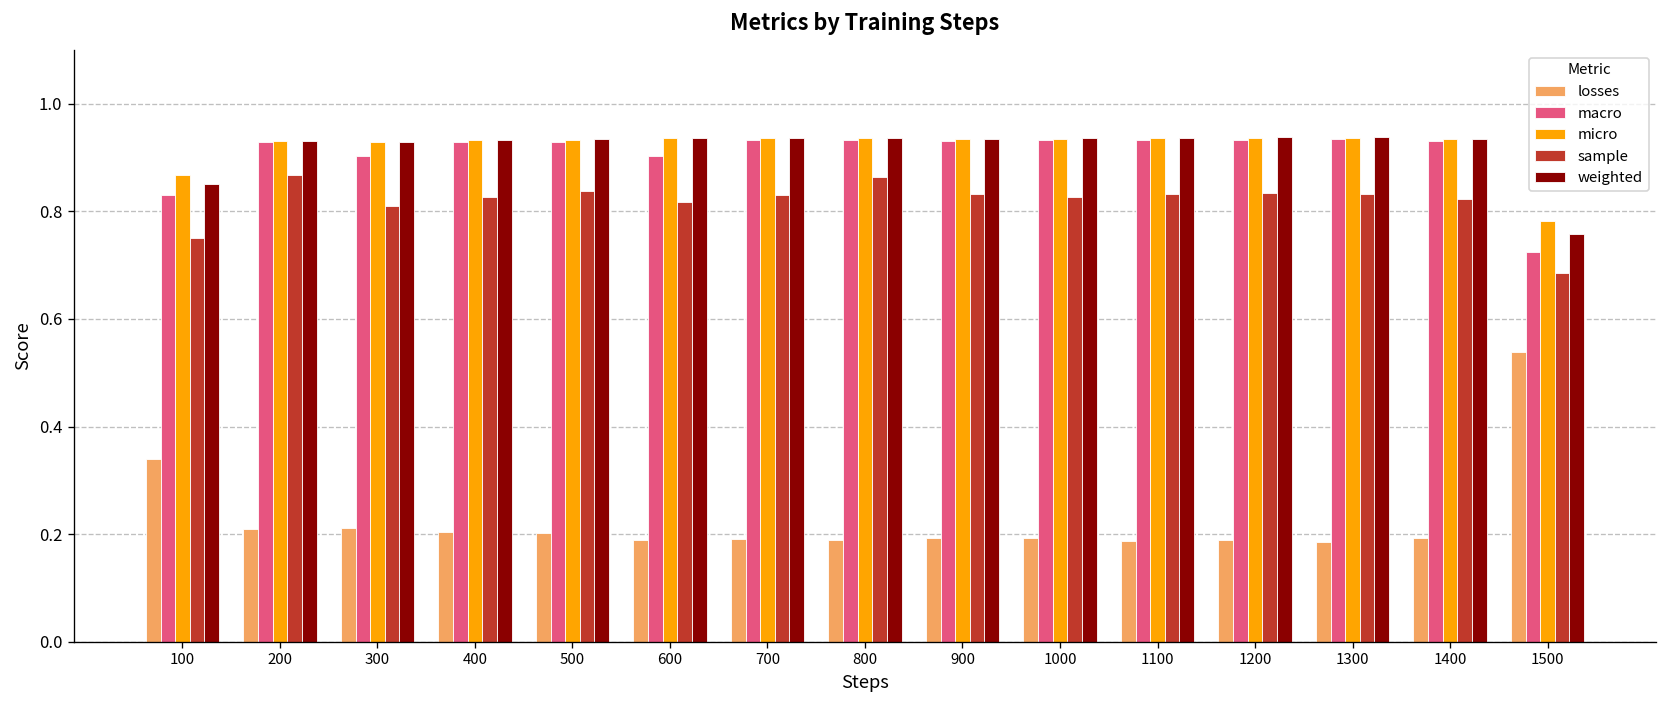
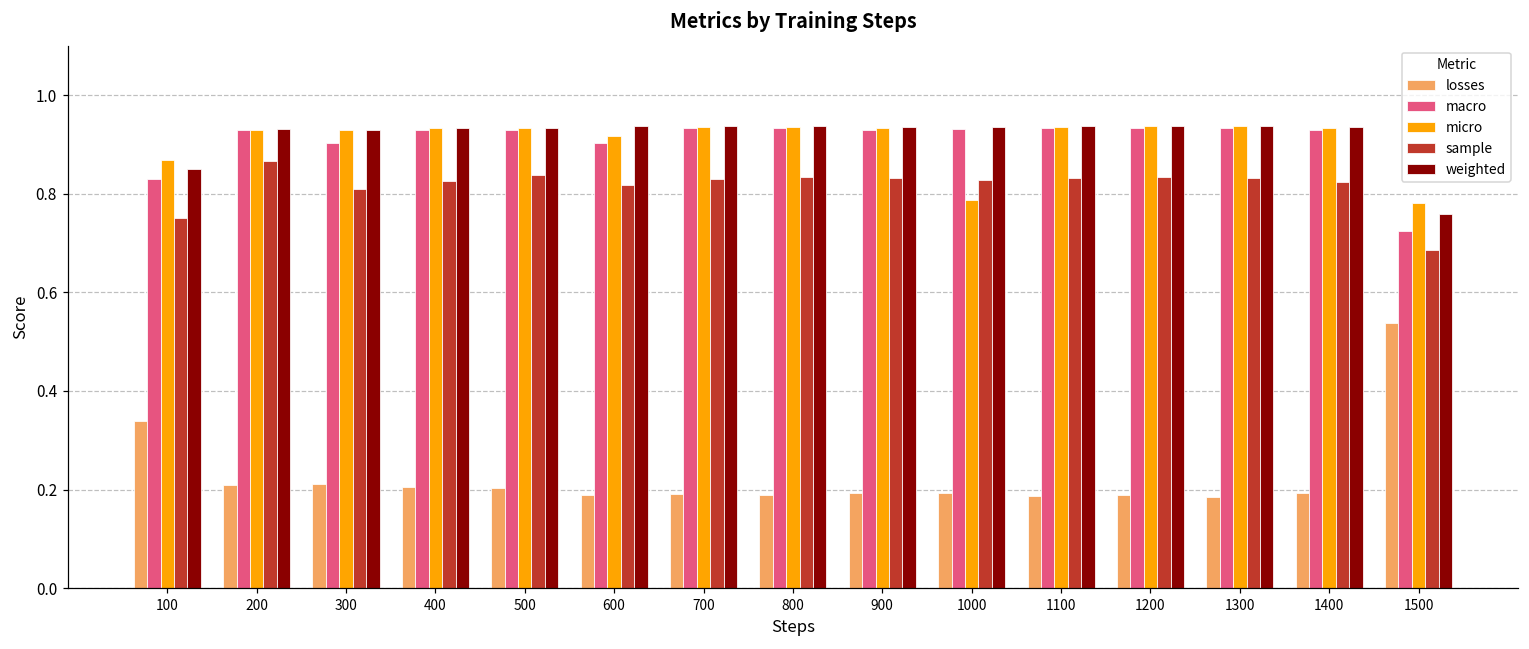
micro, 600: 0.94 -> 0.92
sample, 800: 0.86 -> 0.83
micro, 1000: 0.93 -> 0.79
